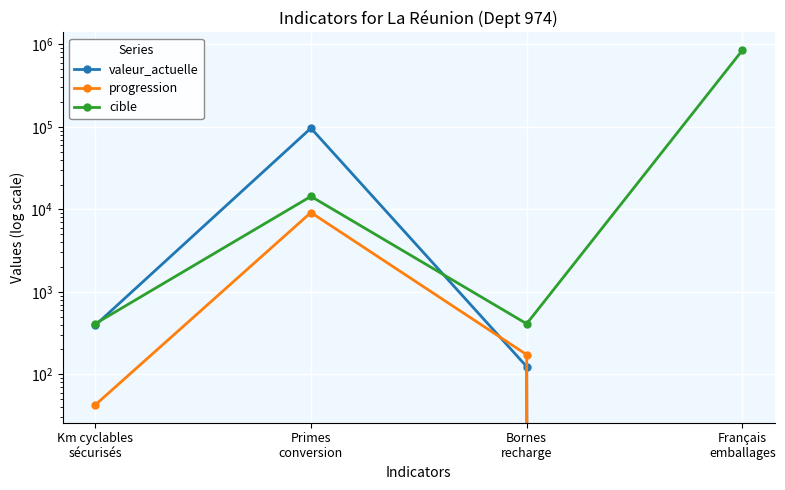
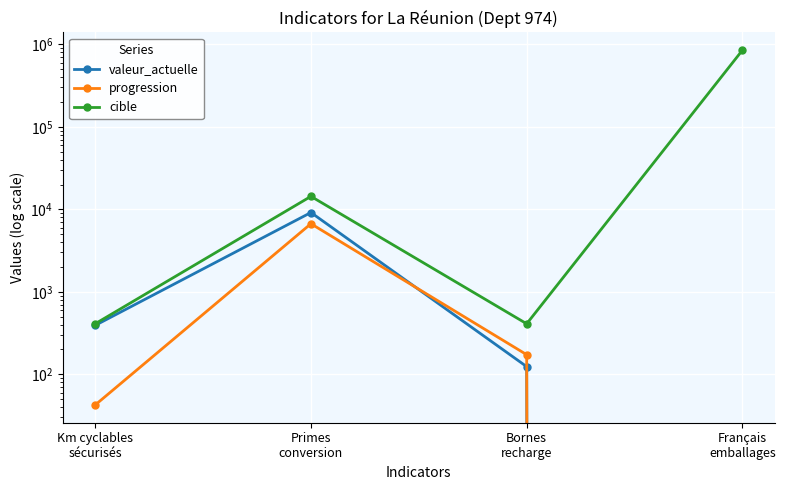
valeur_actuelle, Primes conversion: 100000 -> 9000
progression, Primes conversion: 9000 -> 7000
